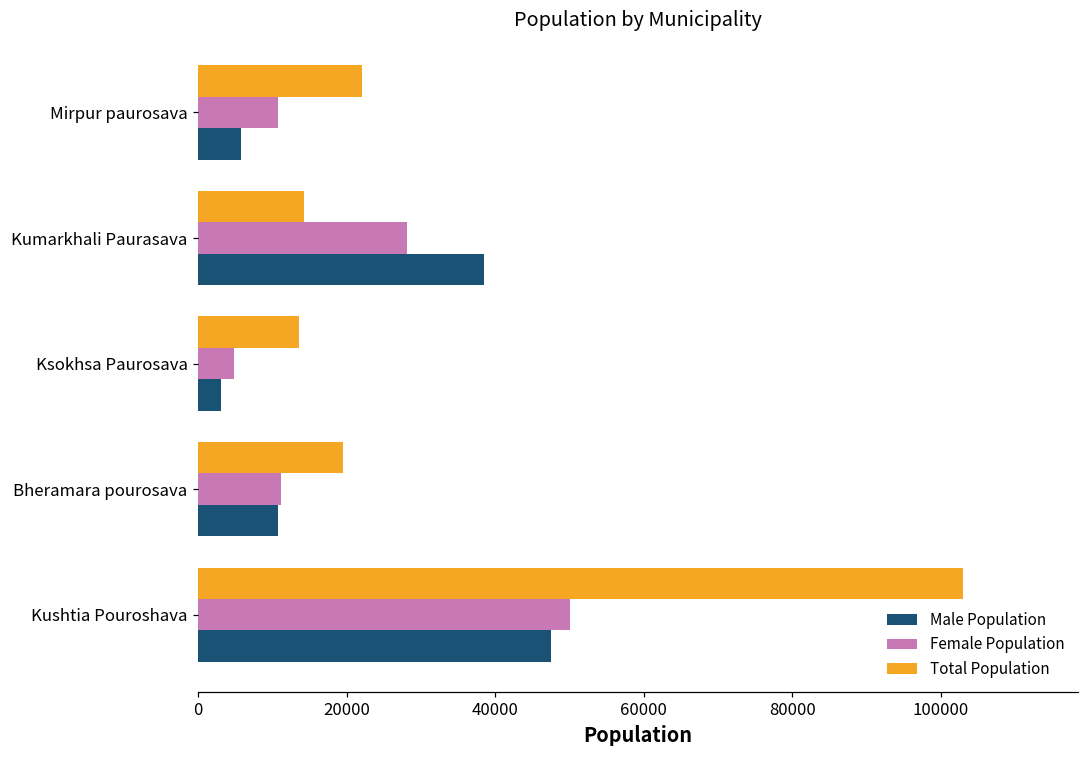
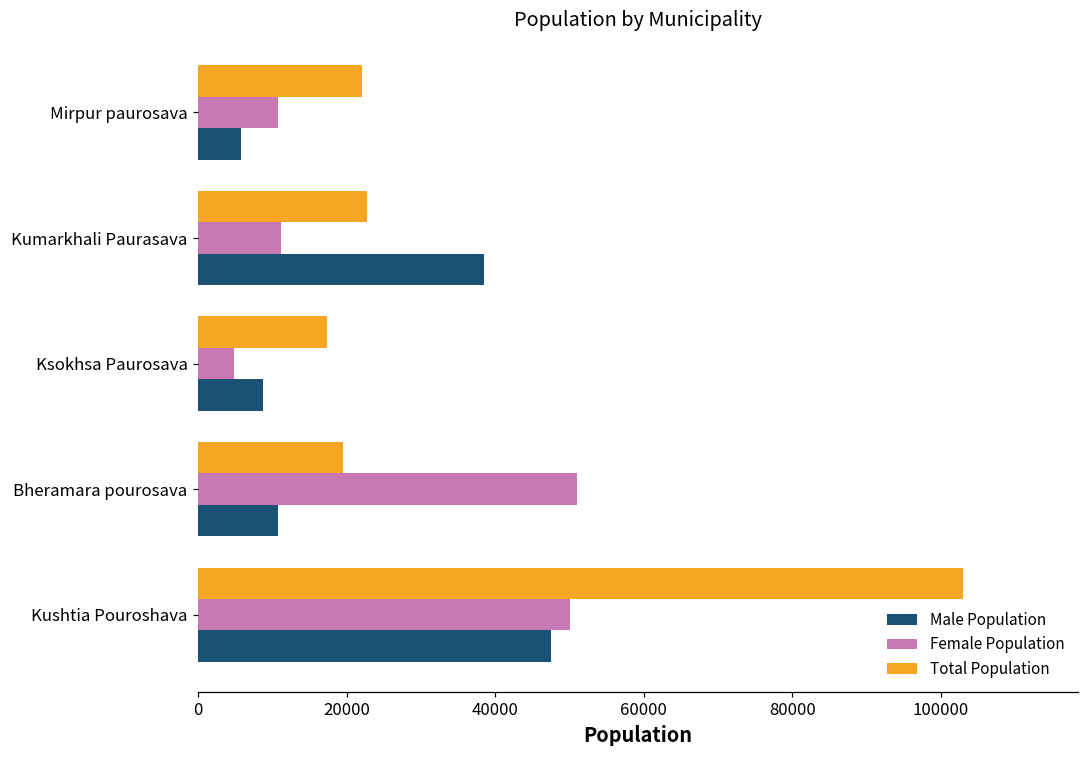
Total Population, Kumarkhali Paurasava: 14000 -> 23000
Female Population, Kumarkhali Paurasava: 28000 -> 11000
Total Population, Ksokhsa Paurosava: 14000 -> 17000
Male Population, Ksokhsa Paurosava: 3000 -> 9000
Female Population, Bheramara pourosava: 11000 -> 51000
